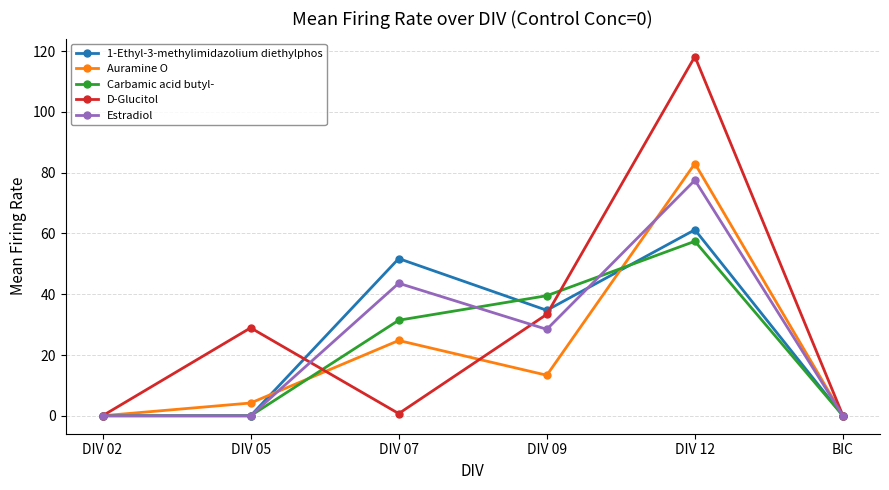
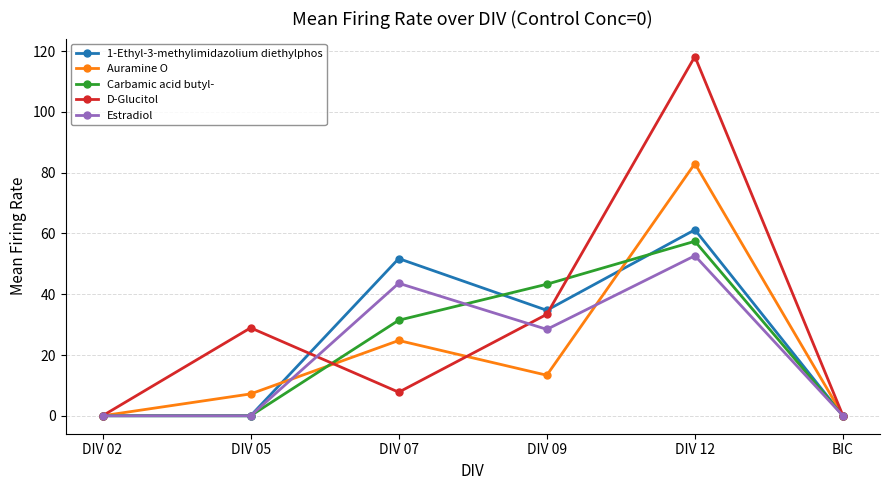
Auramine O, DIV 05: 4 -> 7
D-Glucitol, DIV 07: 1 -> 8
Carbamic acid butyl-, DIV 09: 40 -> 43
Estradiol, DIV 12: 78 -> 53
